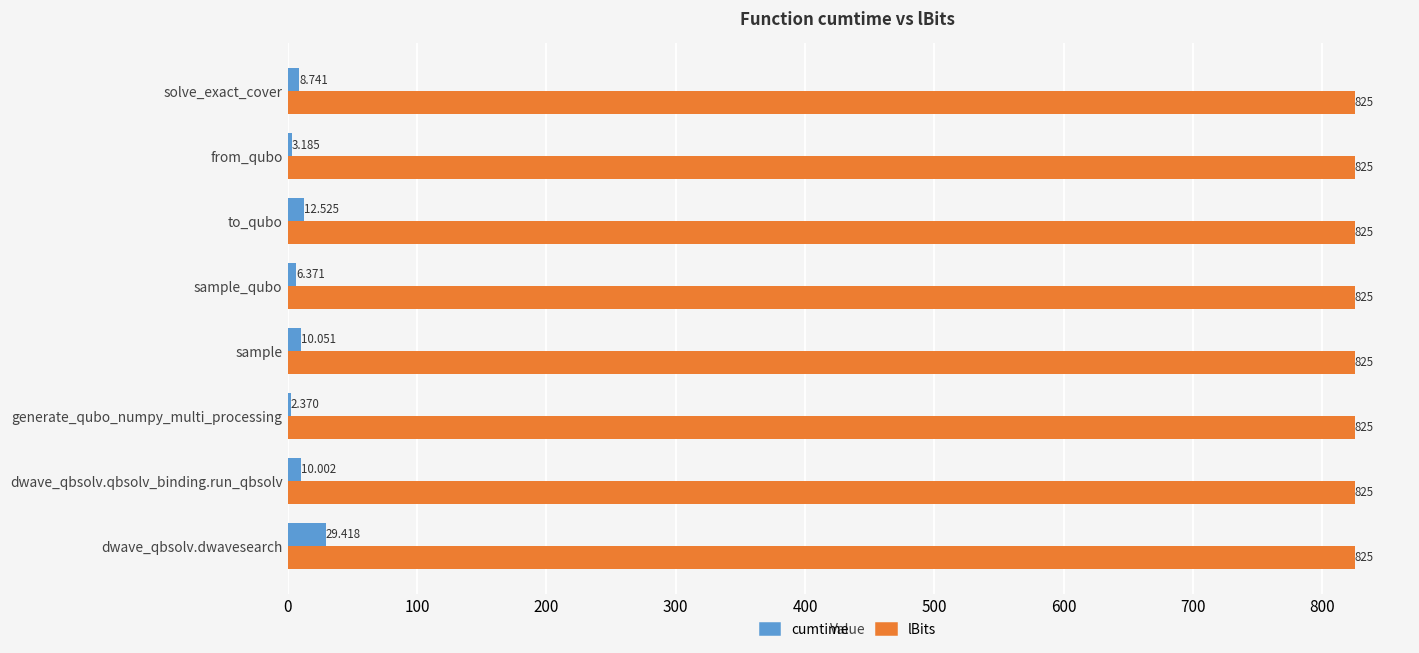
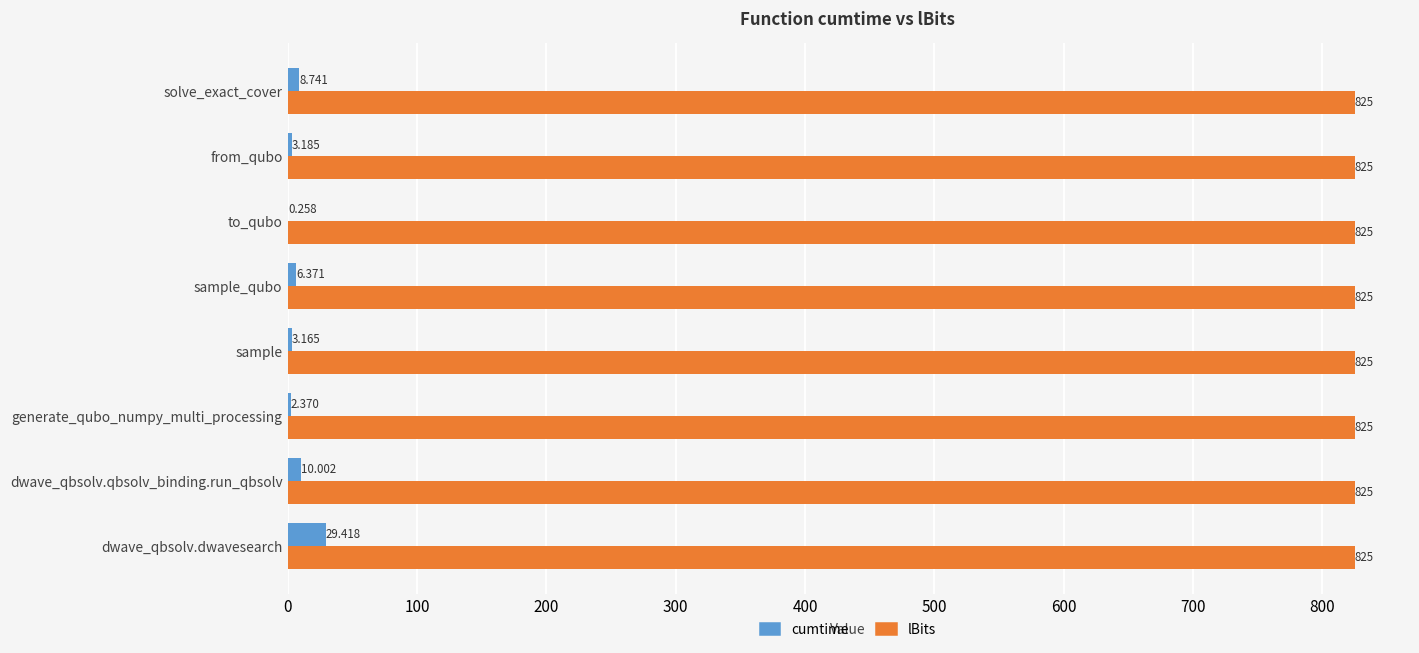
cumtime, to_qubo: 12.525 -> 0.258
cumtime, sample: 10.051 -> 3.165
